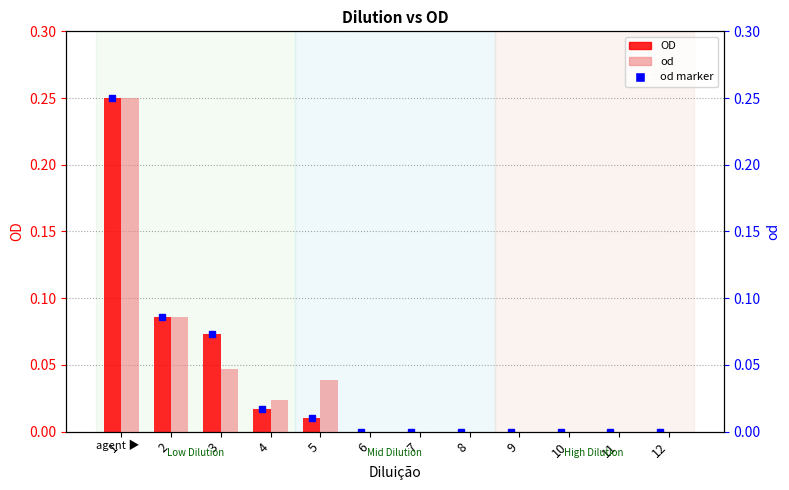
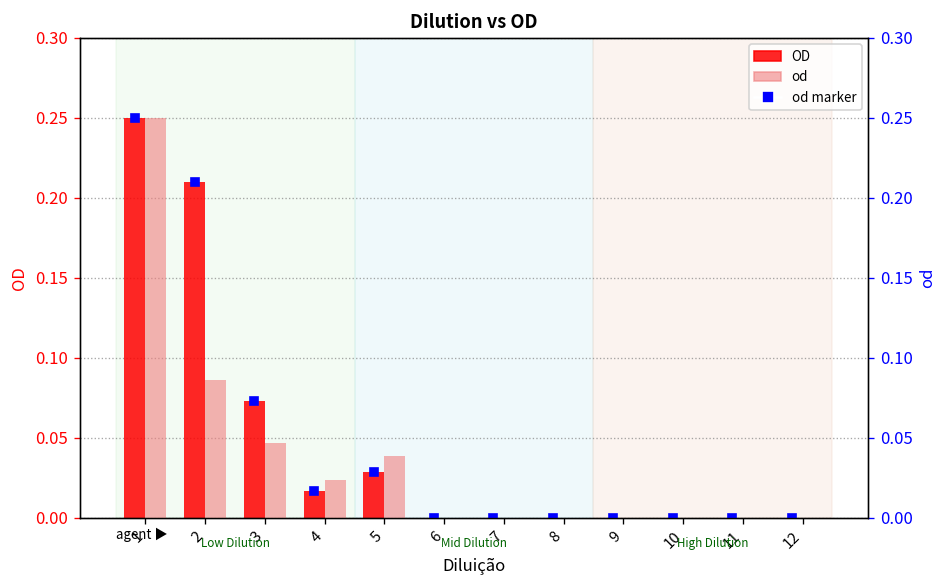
OD, 2: 0.086 -> 0.210
OD, 5: 0.010 -> 0.029
